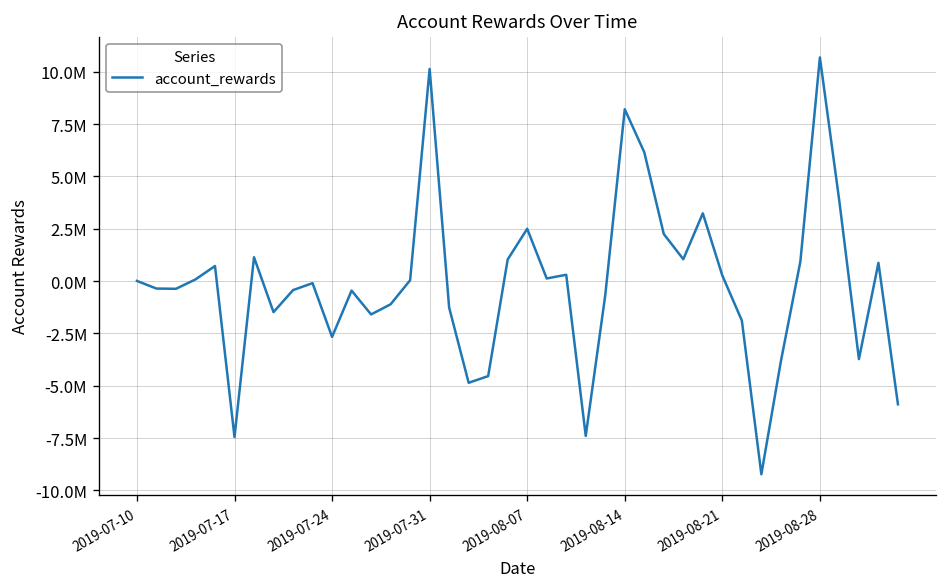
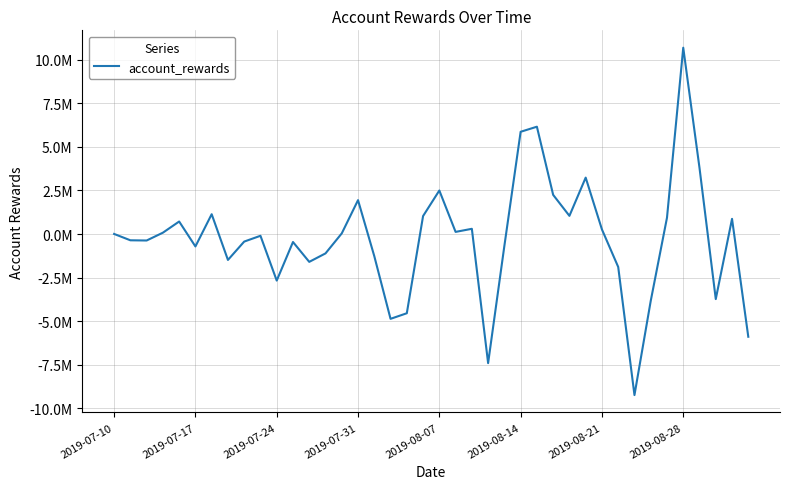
2019-07-17: -7500000 -> -700000
2019-07-31: 10100000 -> 1900000
2019-08-14: 8200000 -> 5900000
